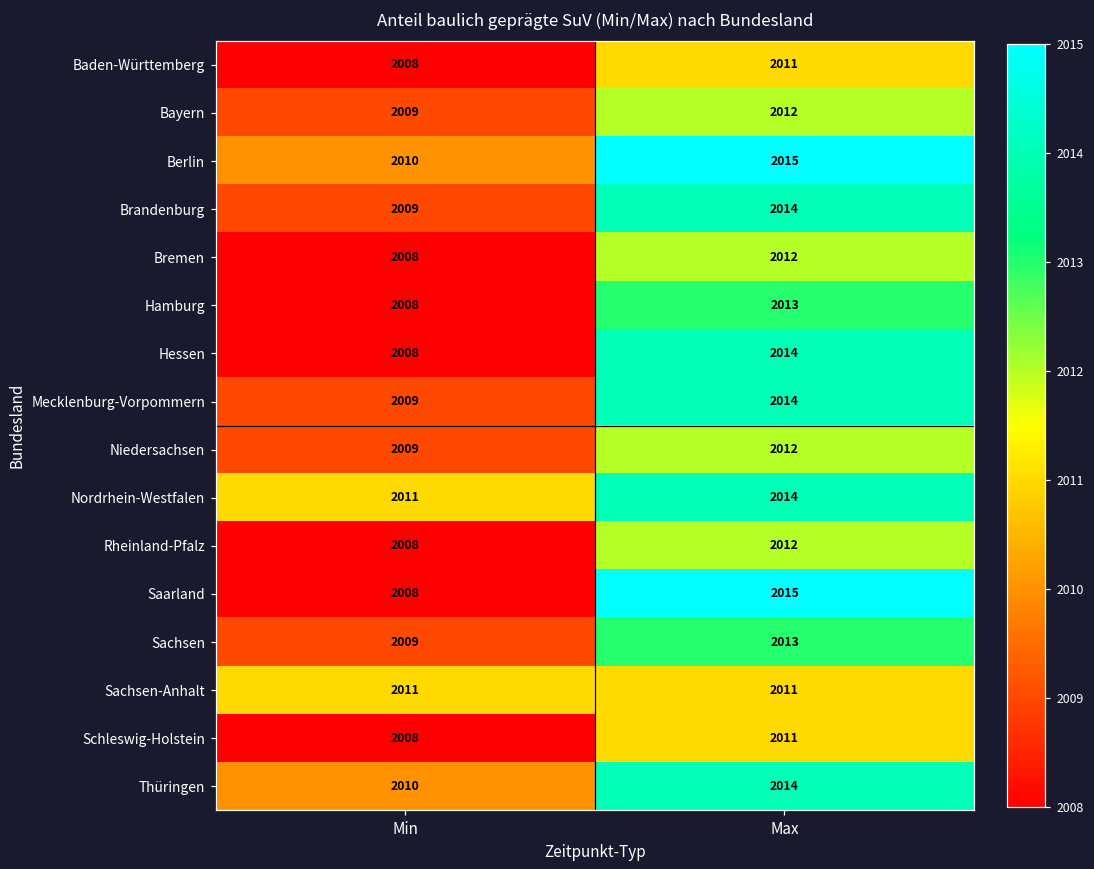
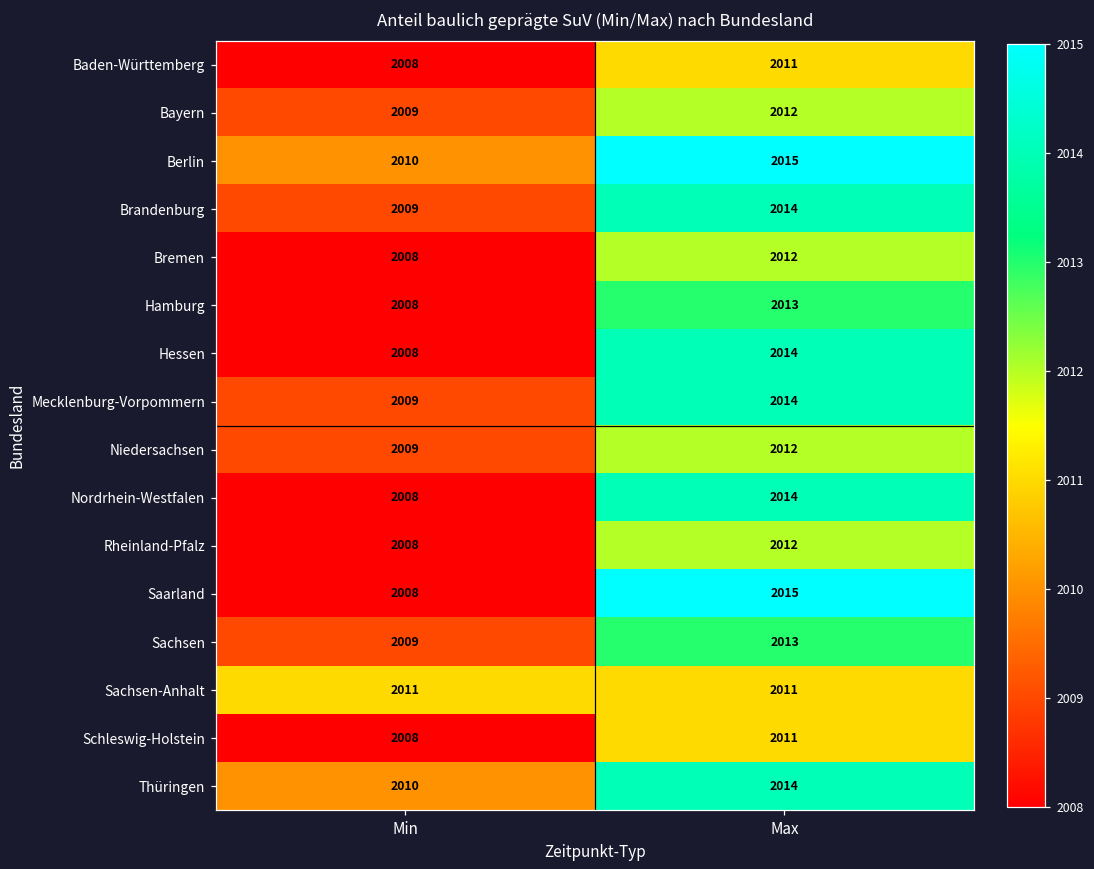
Nordrhein-Westfalen, Min: 2011 -> 2008
